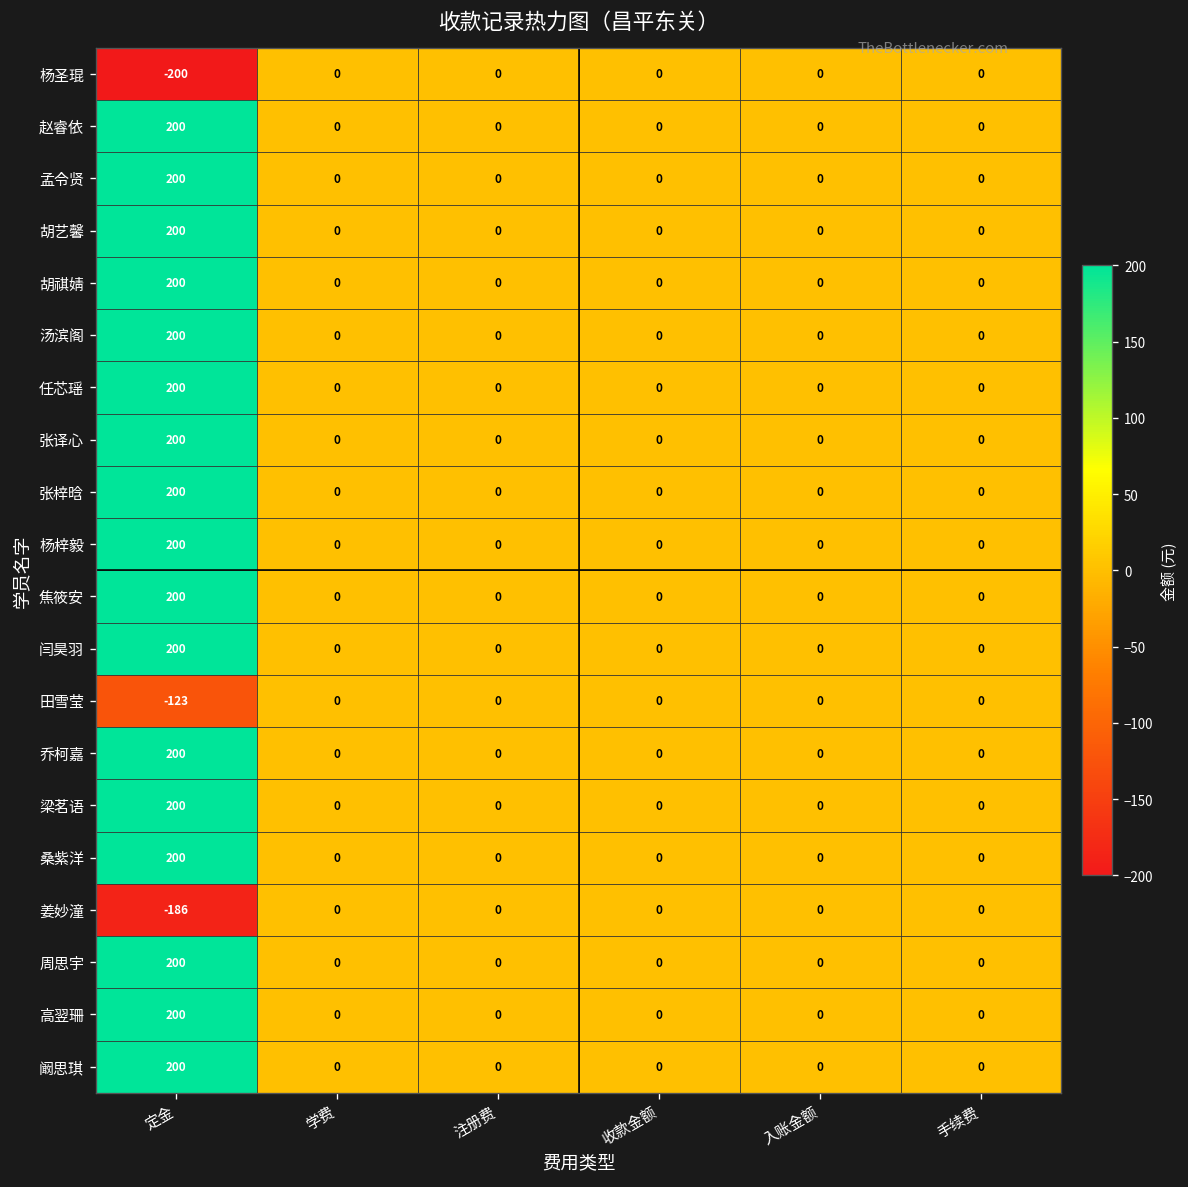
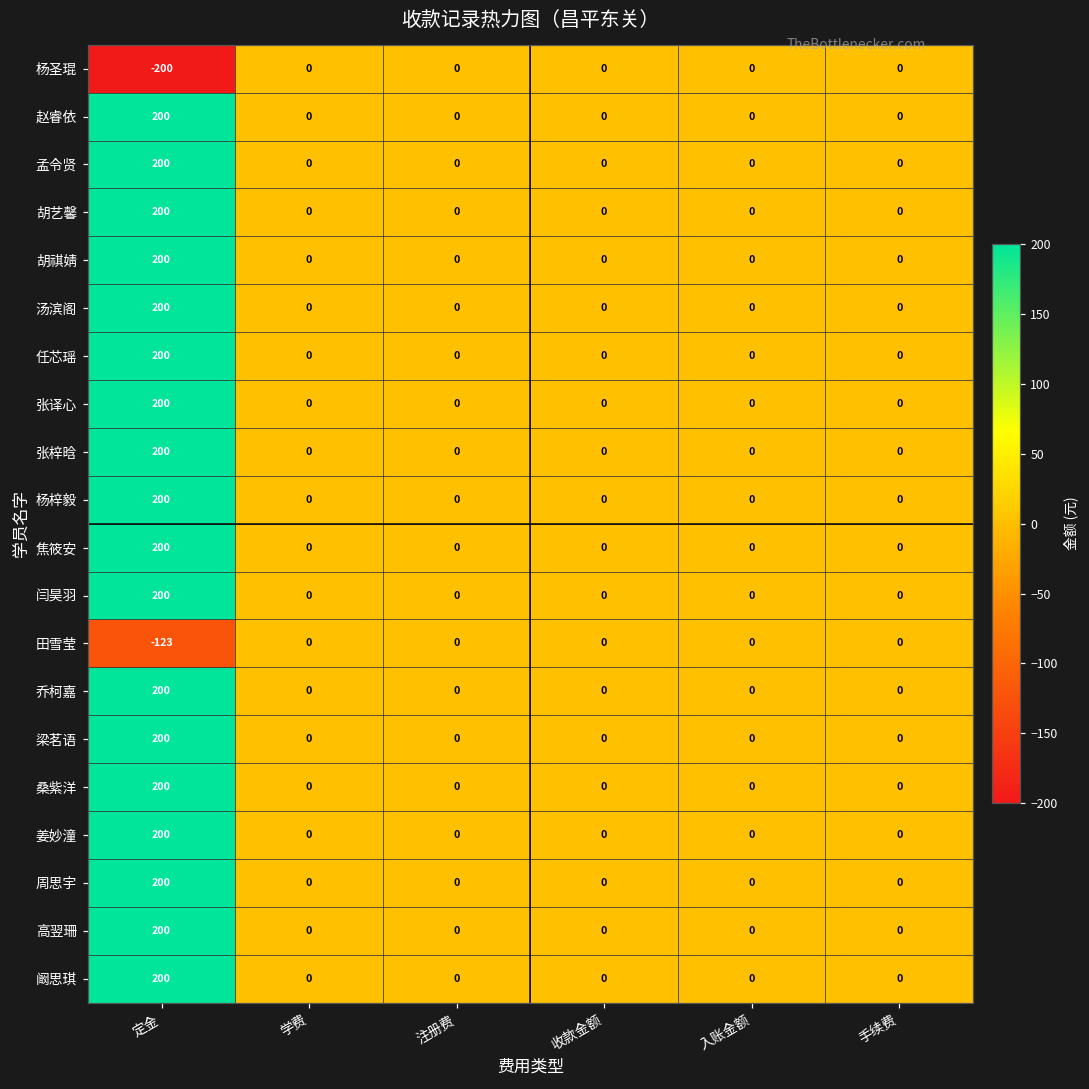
姜妙潼, 定金: -186 -> 200
